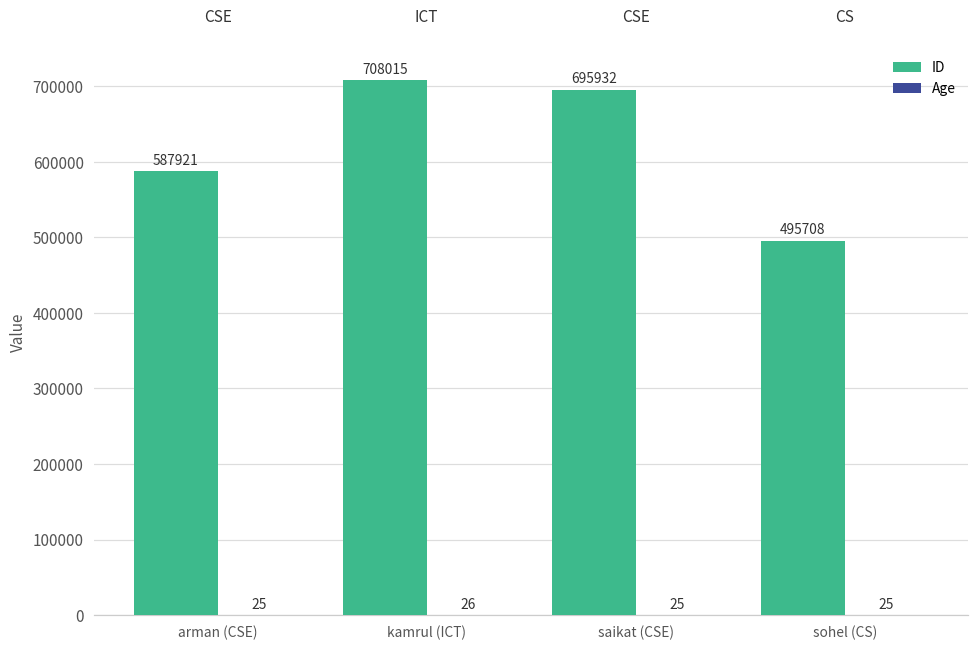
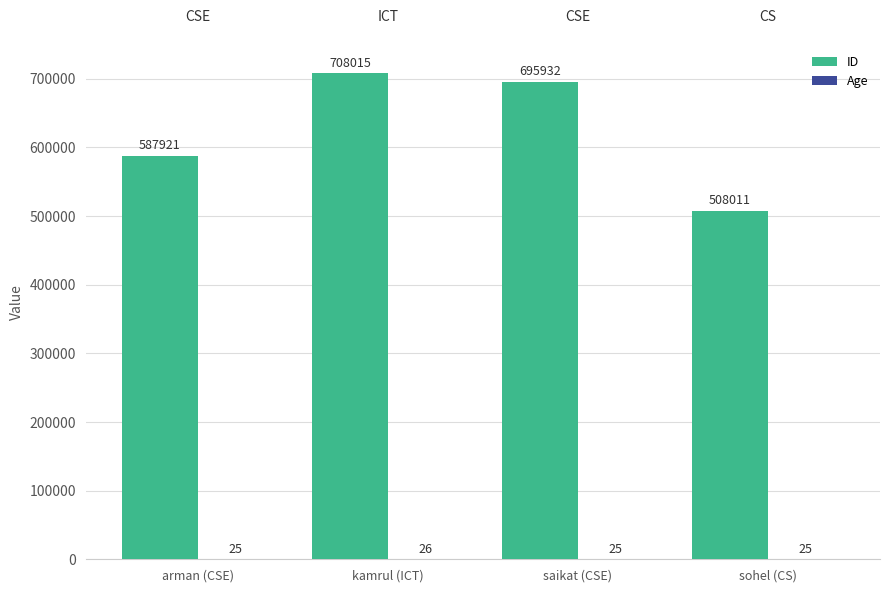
ID, sohel (CS): 495708 -> 508011
